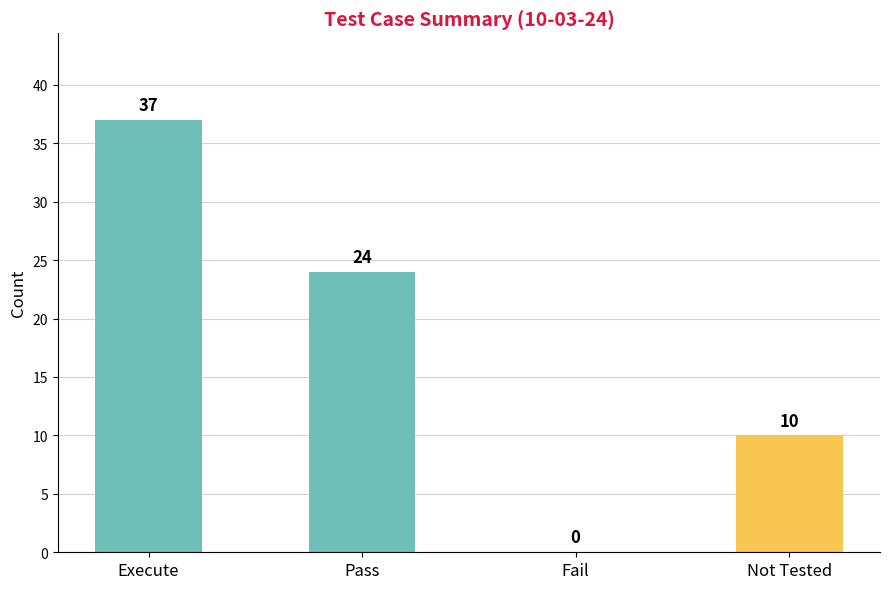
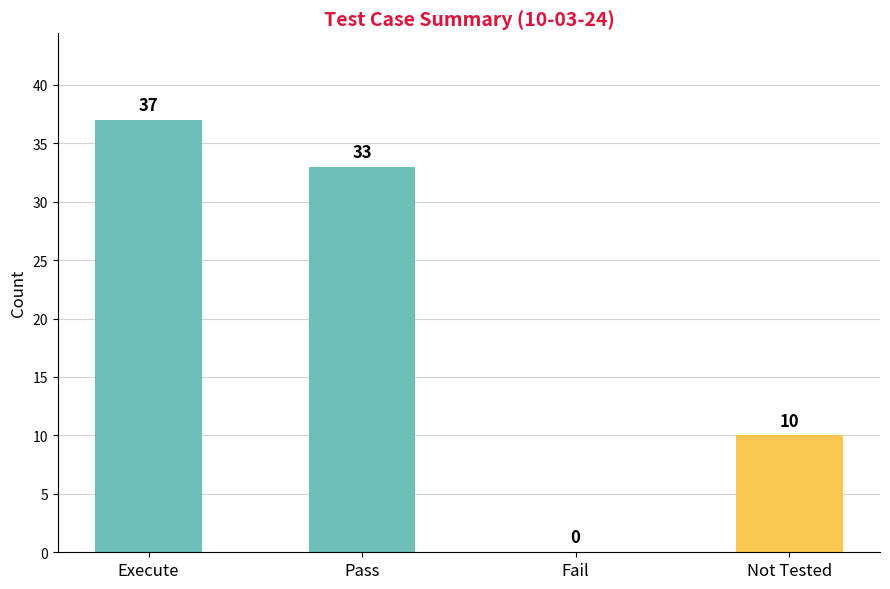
Pass: 24 -> 33
